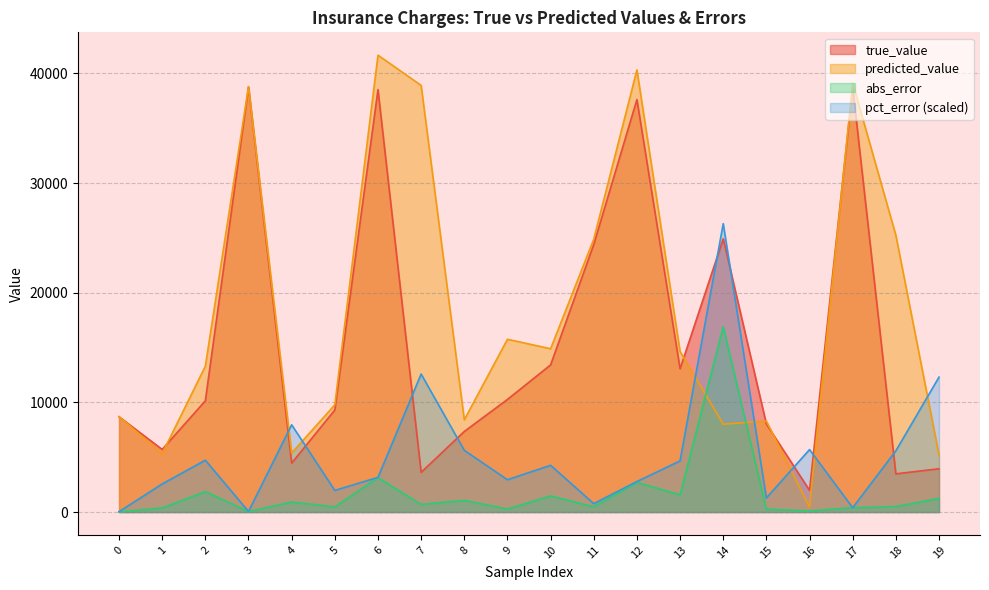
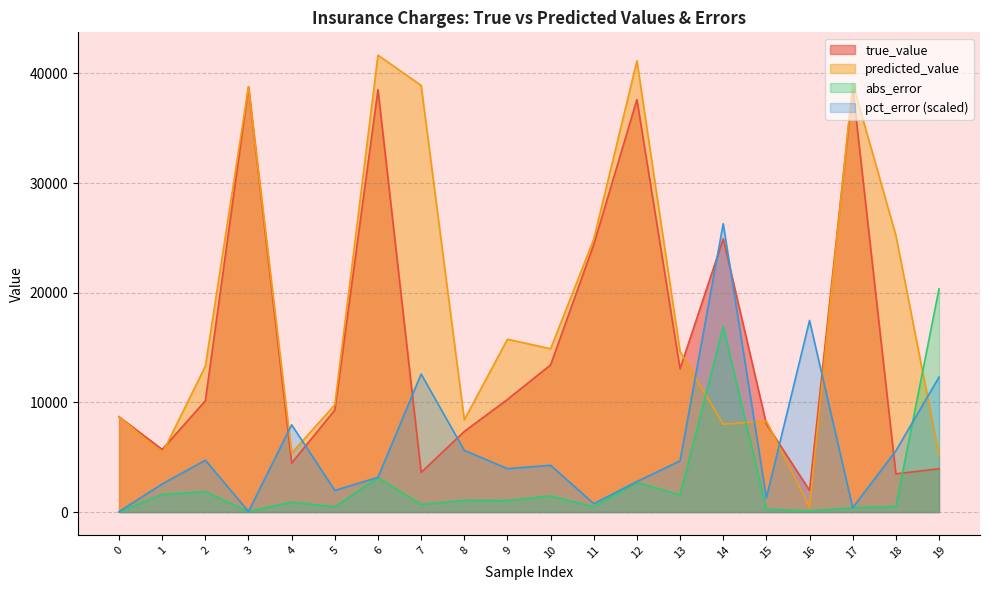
abs_error, 1: 400 -> 1600
abs_error, 9: 300 -> 1000
pct_error (scaled), 9: 2900 -> 4000
predicted_value, 12: 40300 -> 41100
pct_error (scaled), 16: 5700 -> 17500
abs_error, 19: 1300 -> 20400
